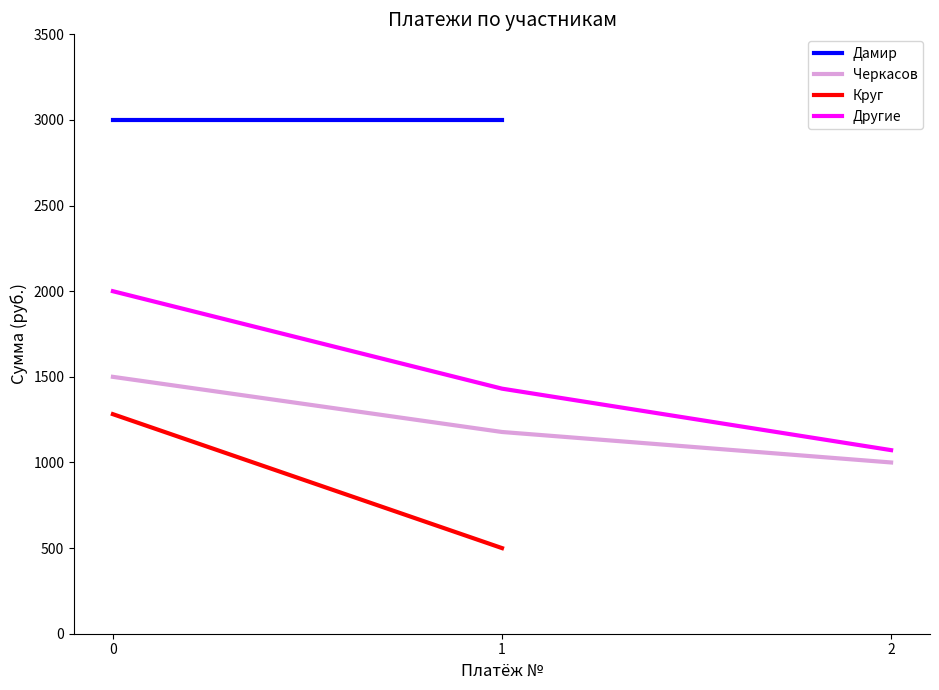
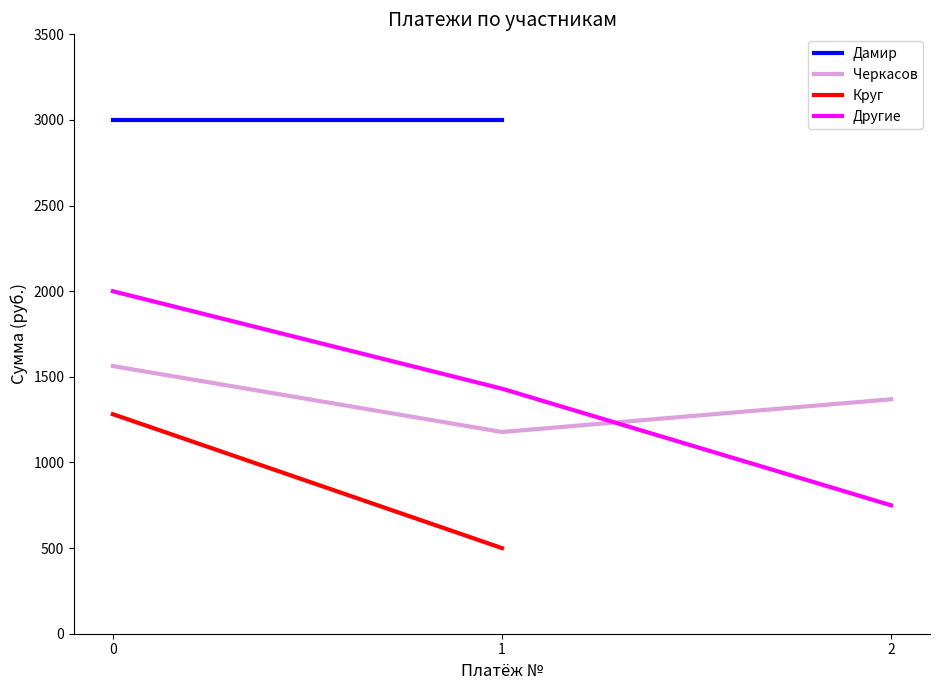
Черкасов, 0: 1500 -> 1560
Черкасов, 2: 1000 -> 1370
Другие, 2: 1070 -> 750
